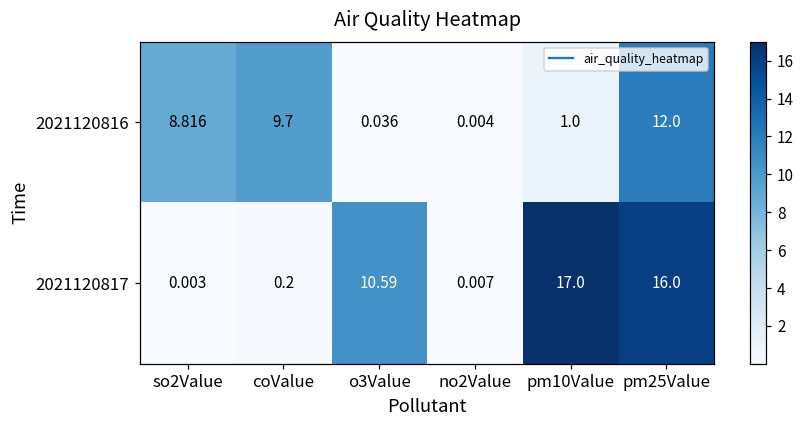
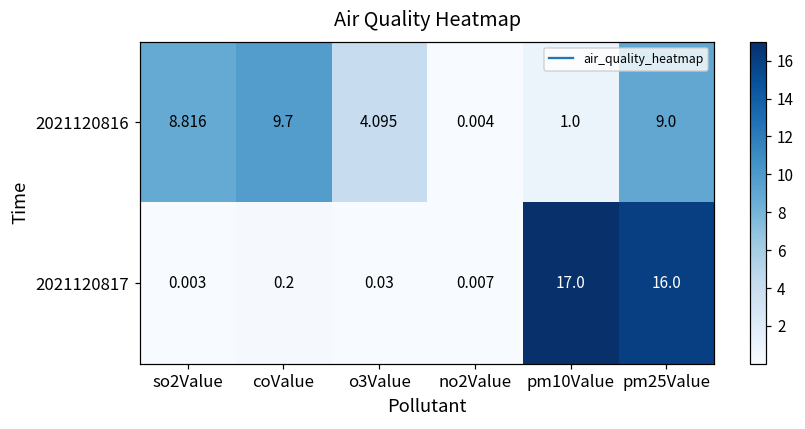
2021120816, o3Value: 0.036 -> 4.095
2021120816, pm25Value: 12.0 -> 9.0
2021120817, o3Value: 10.59 -> 0.03
